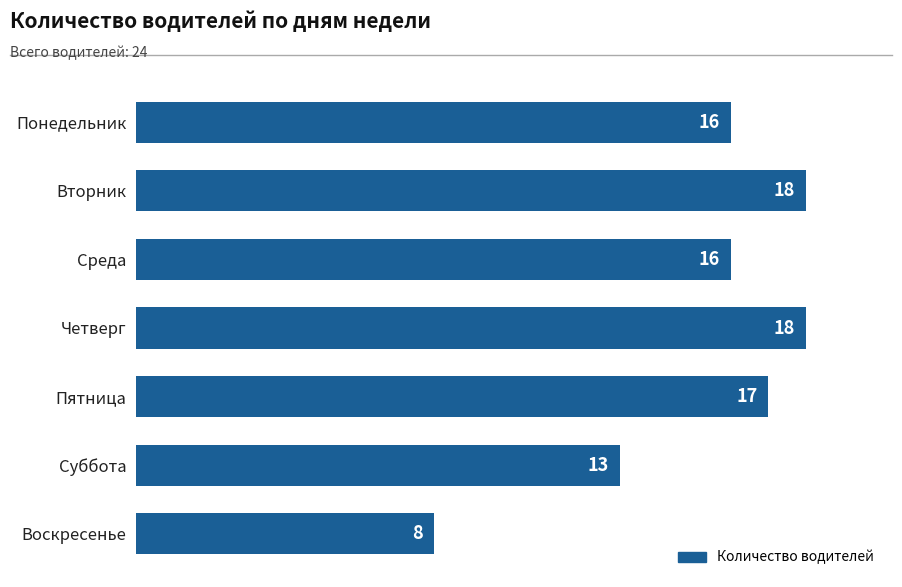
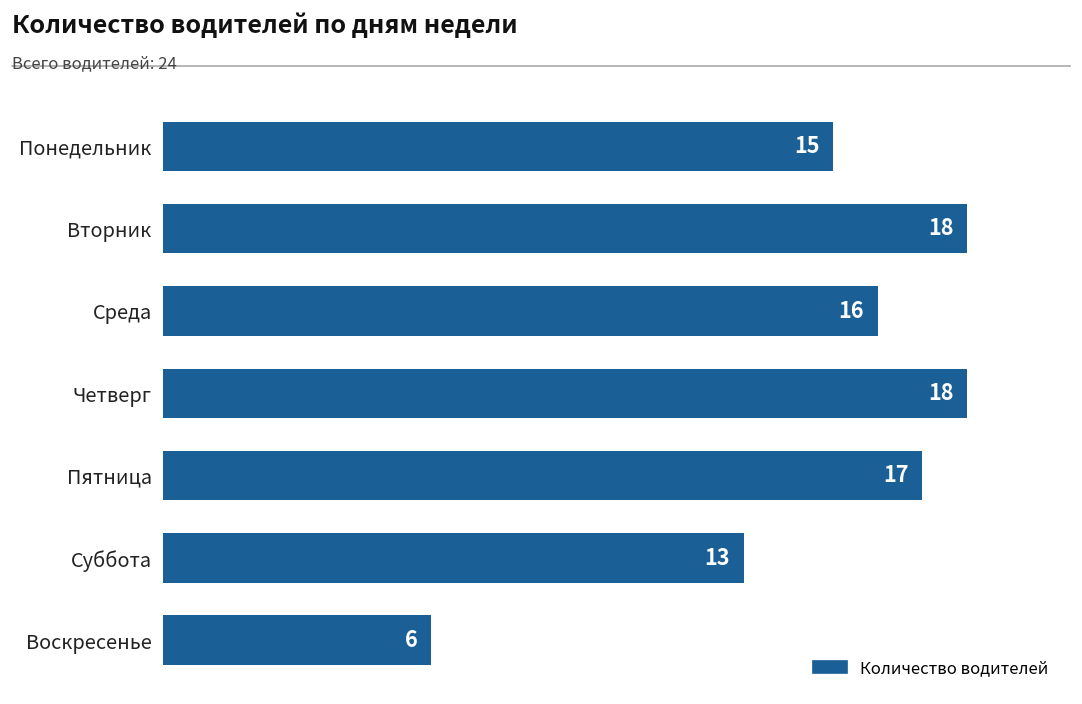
Понедельник: 16 -> 15
Воскресенье: 8 -> 6
